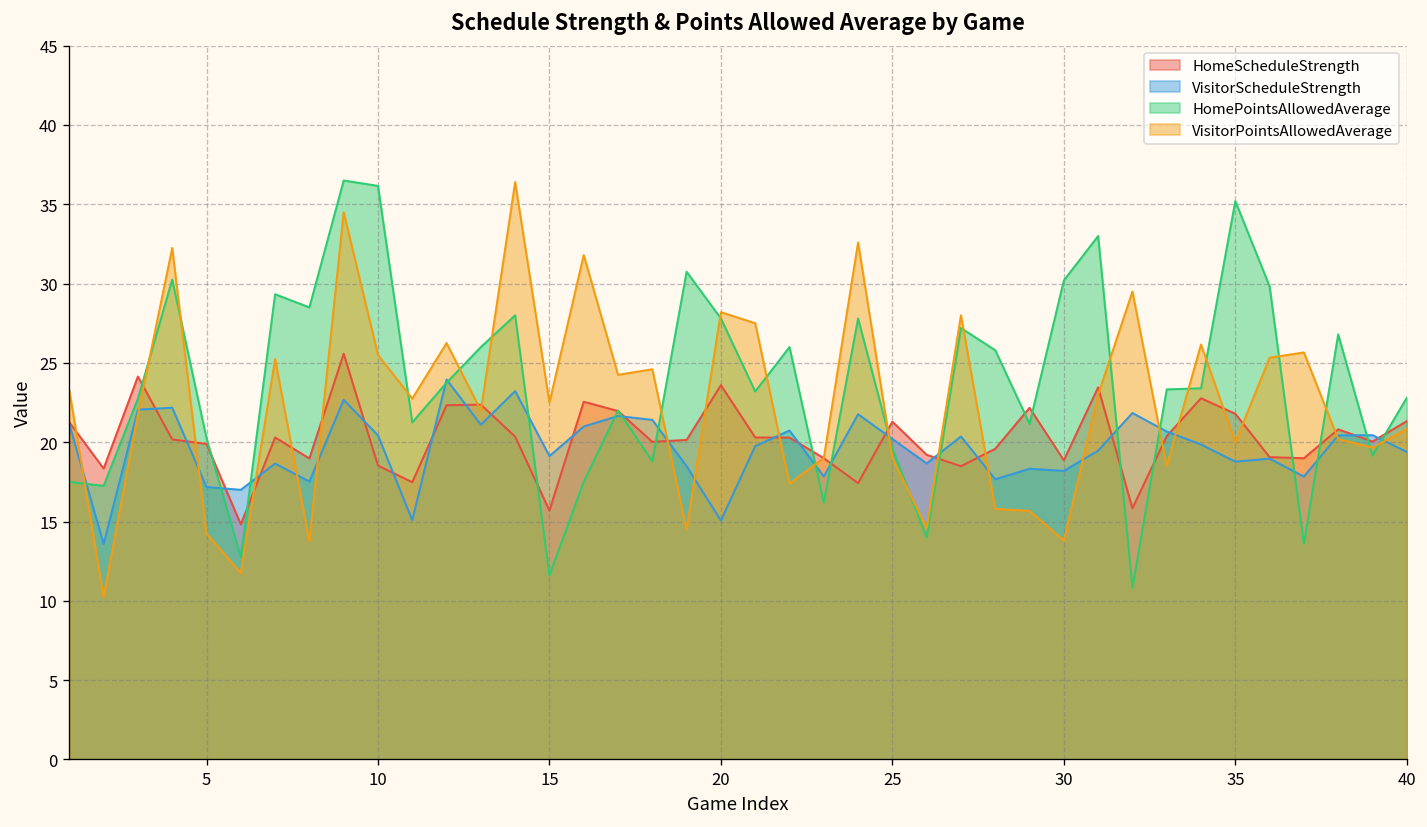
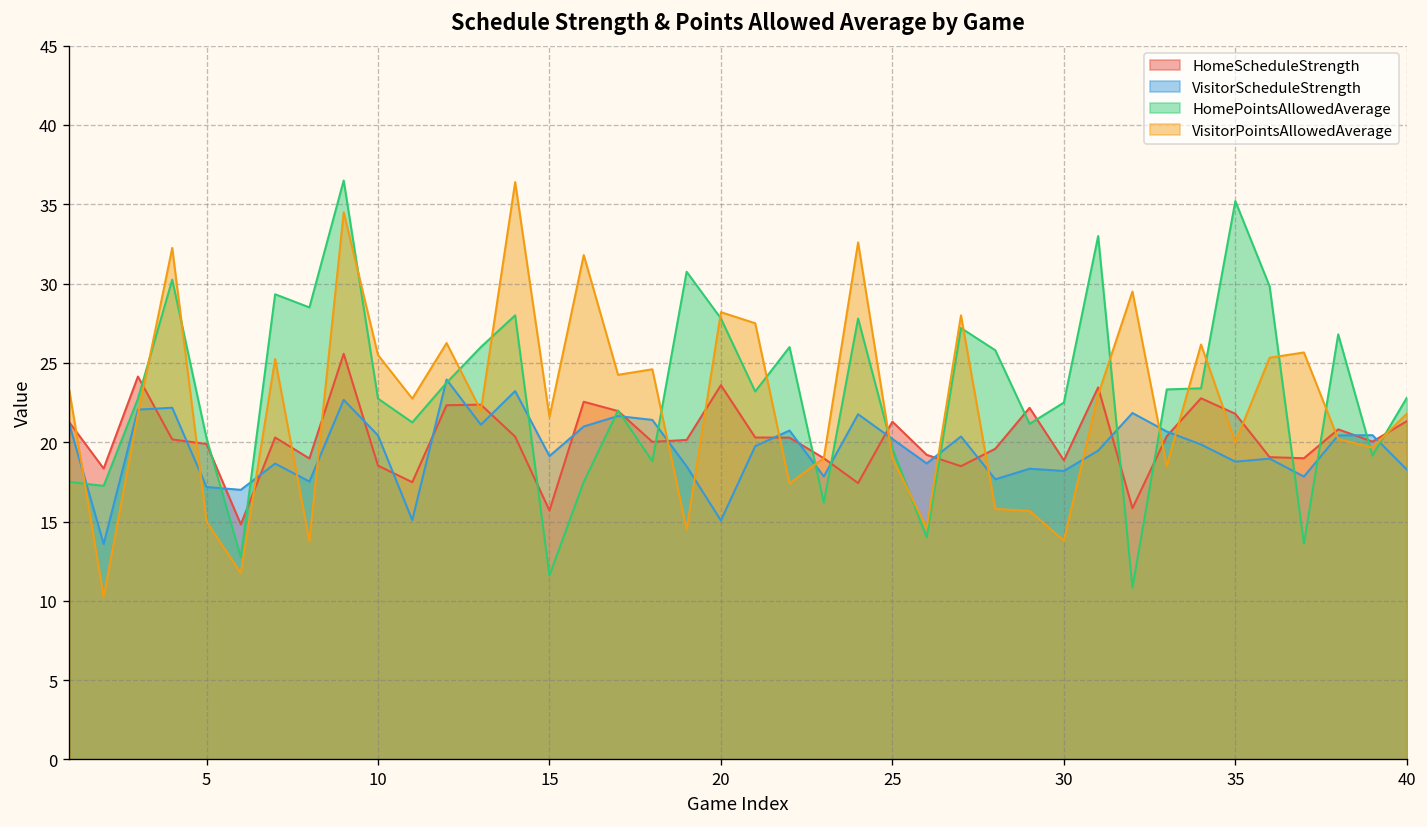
VisitorPointsAllowedAverage, 5: 14.3 -> 15.0
HomePointsAllowedAverage, 10: 36.2 -> 22.8
VisitorPointsAllowedAverage, 15: 22.5 -> 21.6
HomePointsAllowedAverage, 30: 30.2 -> 22.5
VisitorScheduleStrength, 40: 19.4 -> 18.3
VisitorPointsAllowedAverage, 40: 20.8 -> 21.8
